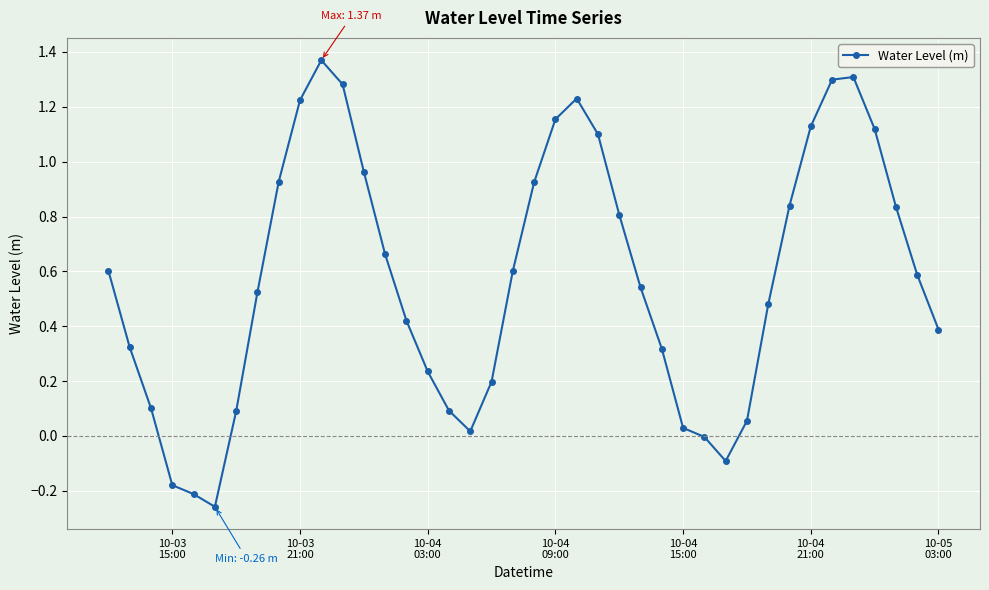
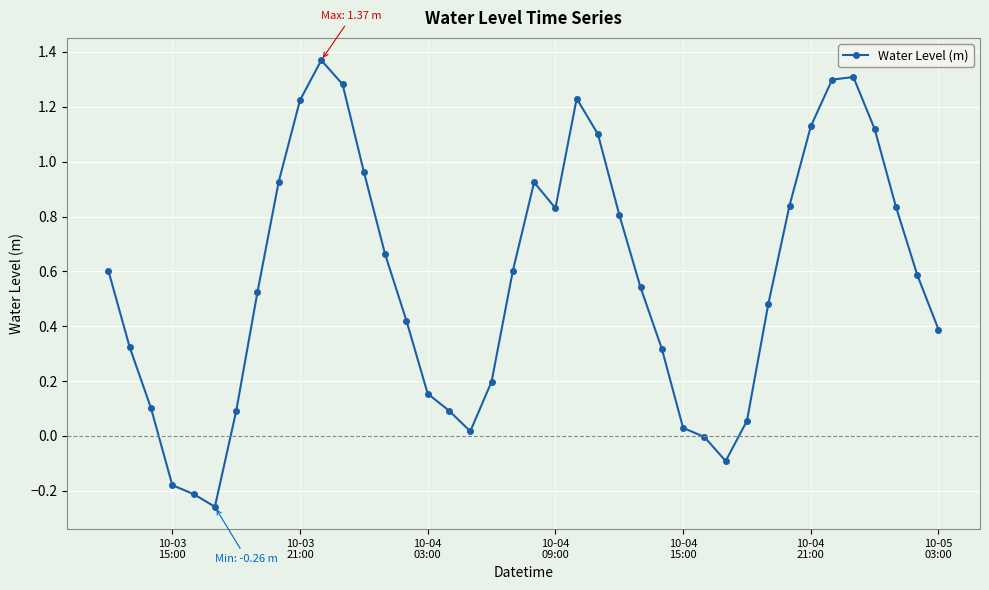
10-04 03:00: 0.23 -> 0.15
10-04 09:00: 1.15 -> 0.83
